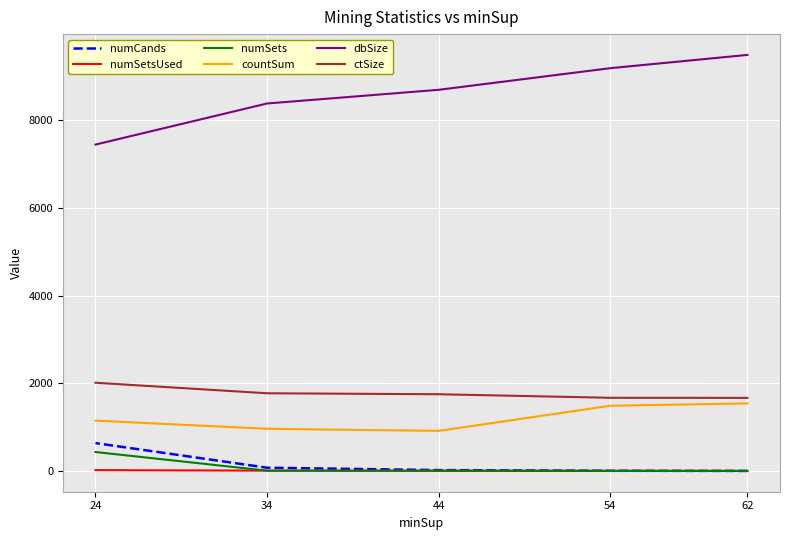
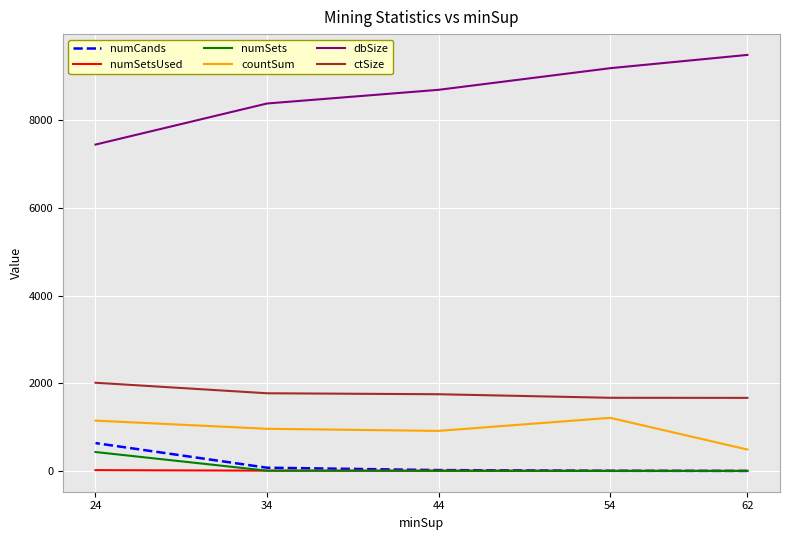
countSum, 54: 1500 -> 1200
countSum, 62: 1500 -> 500
